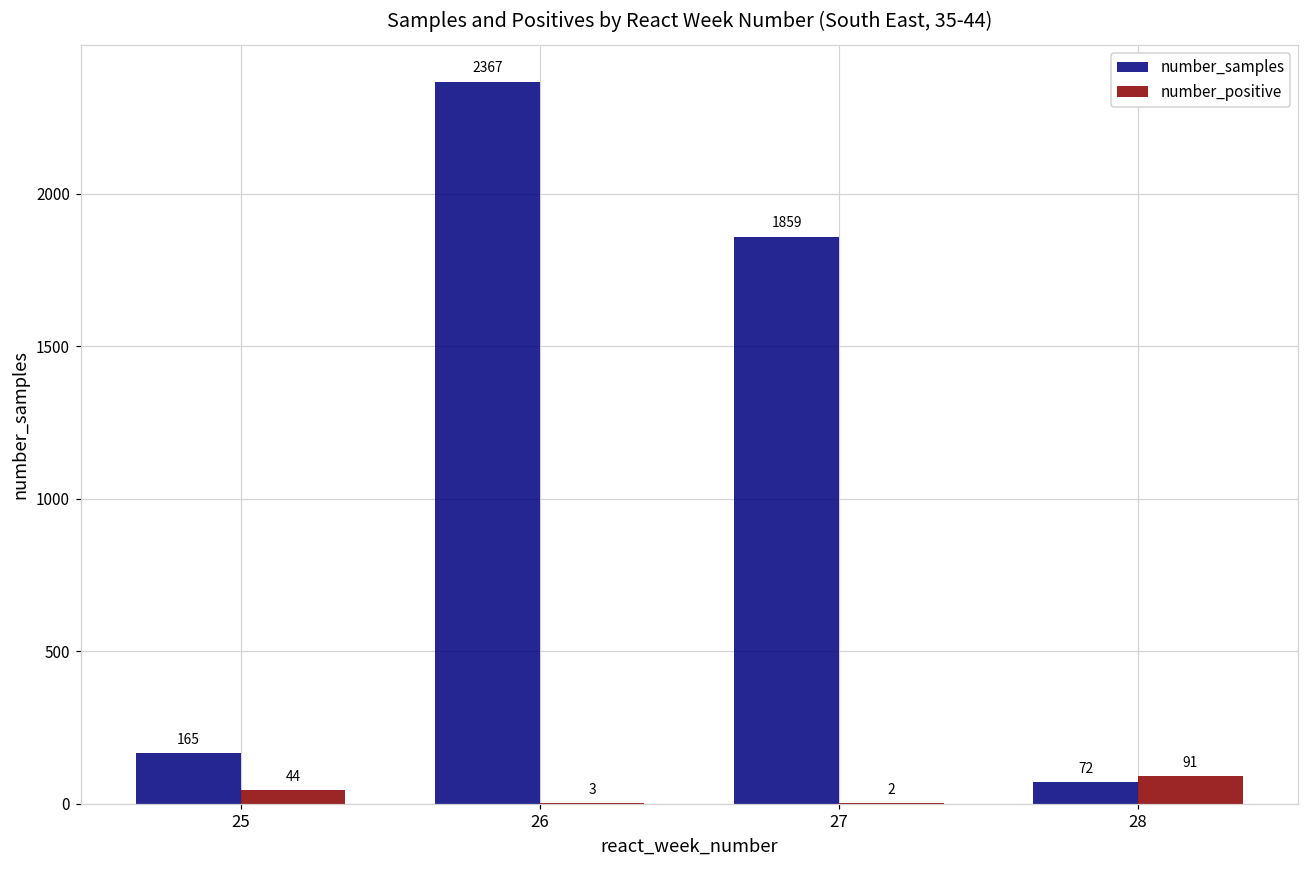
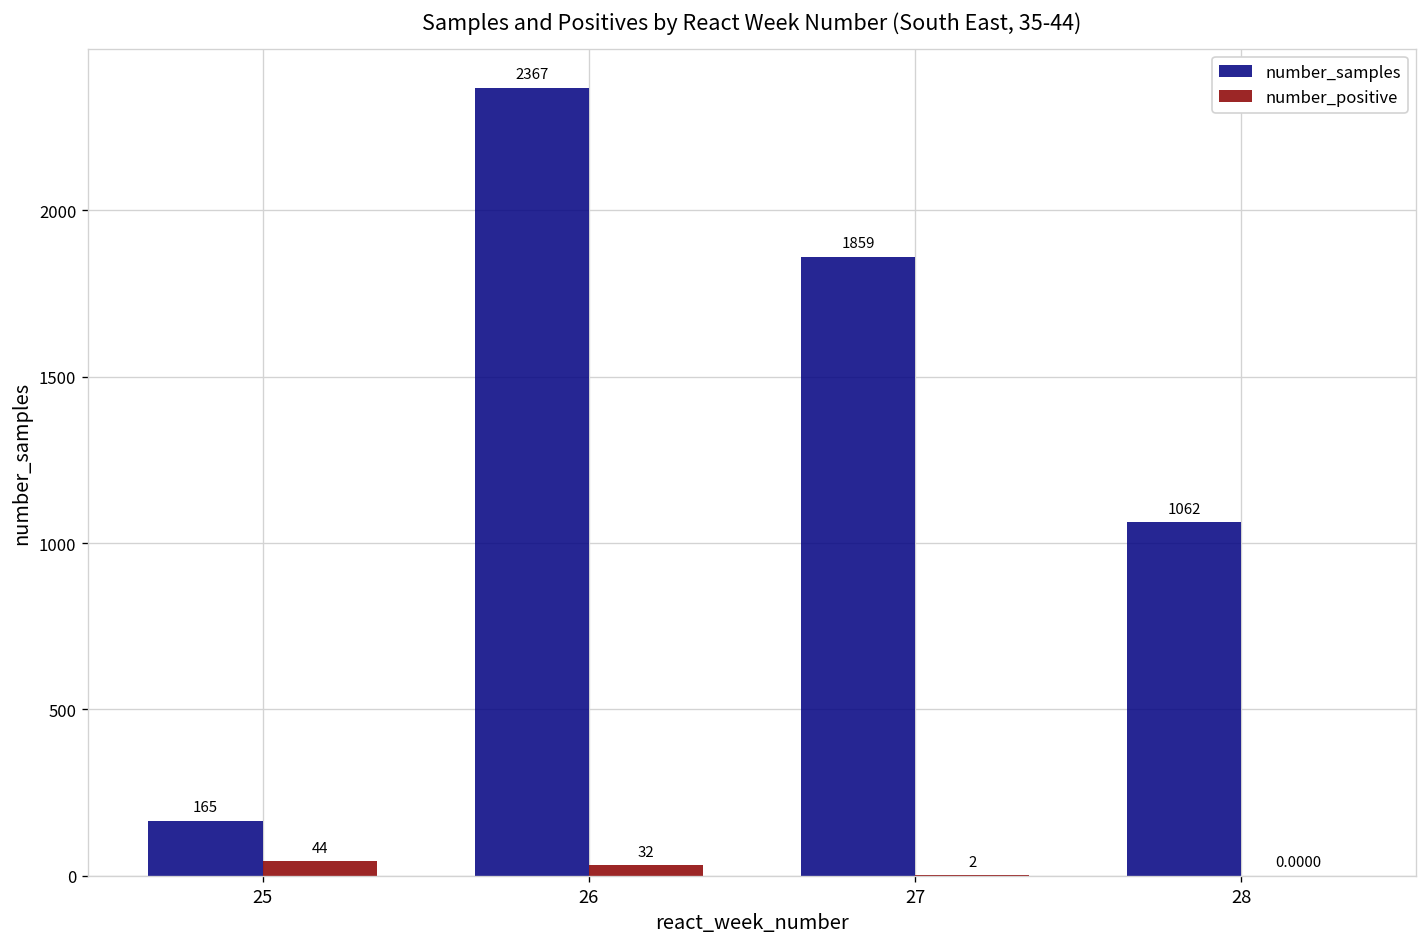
number_positive, 26: 3 -> 32
number_samples, 28: 72 -> 1062
number_positive, 28: 91 -> 0.0000
